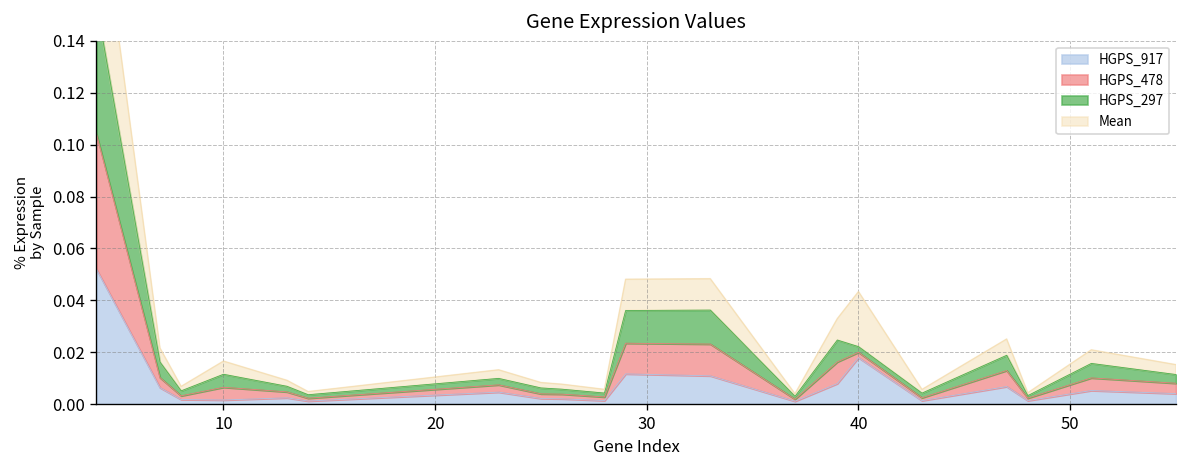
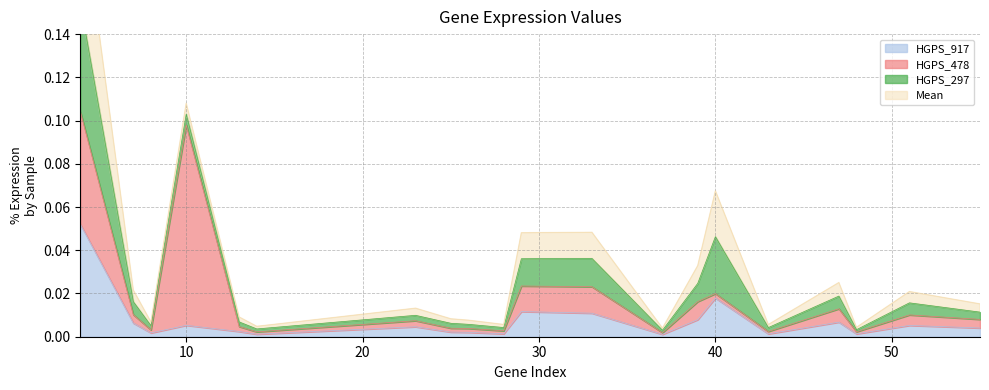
HGPS_917, 10: 0.002 -> 0.005
HGPS_478, 10: 0.005 -> 0.093
HGPS_297, 40: 0.002 -> 0.026
